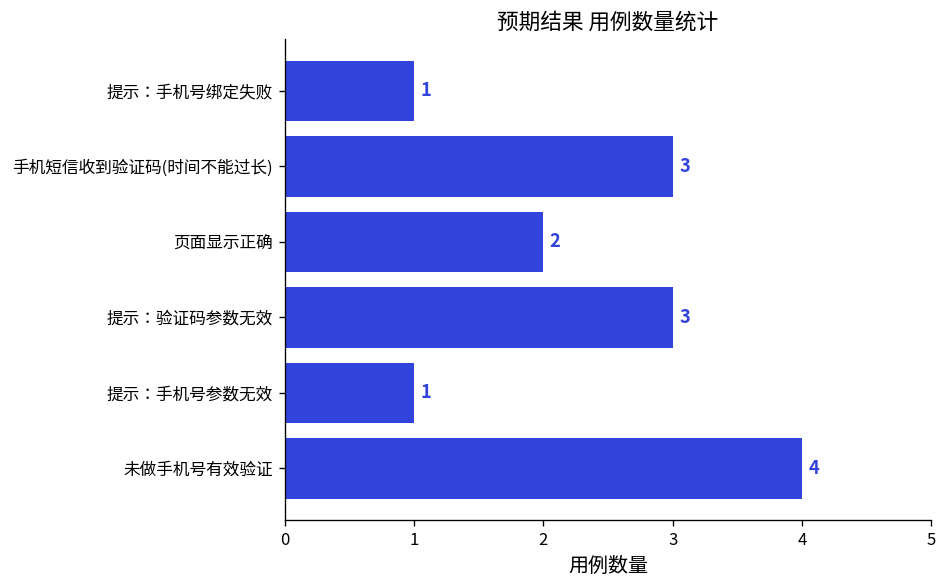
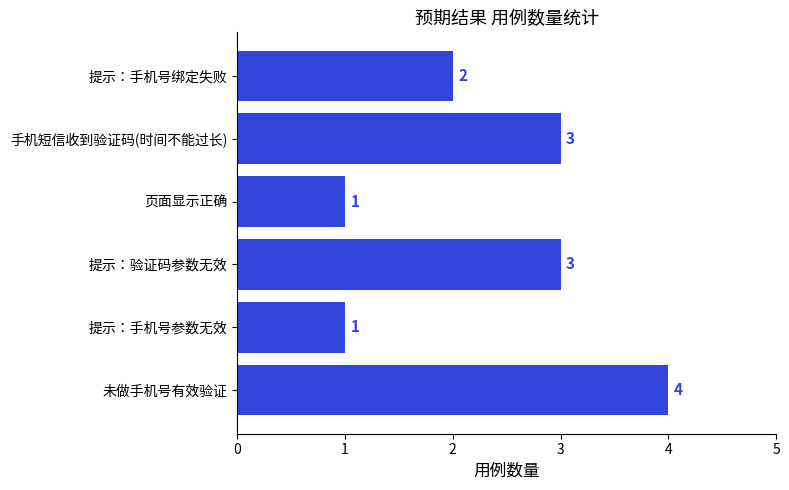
提示：手机号绑定失败: 1 -> 2
页面显示正确: 2 -> 1
